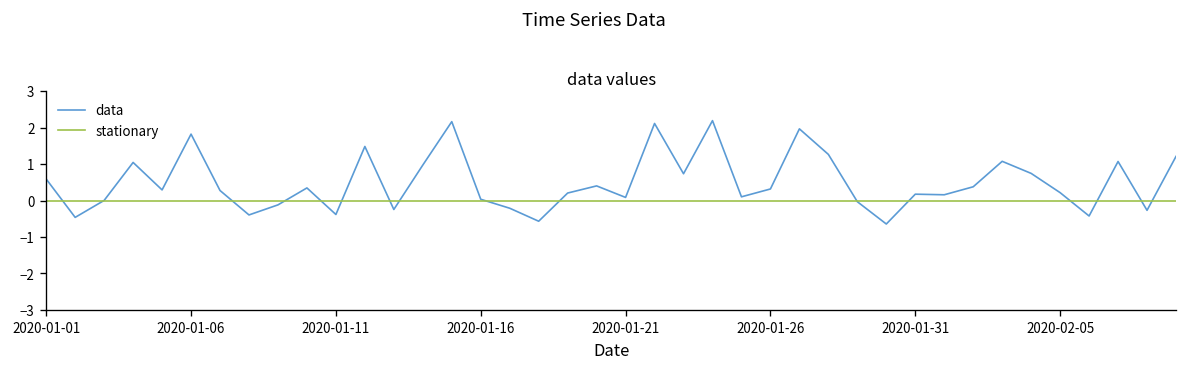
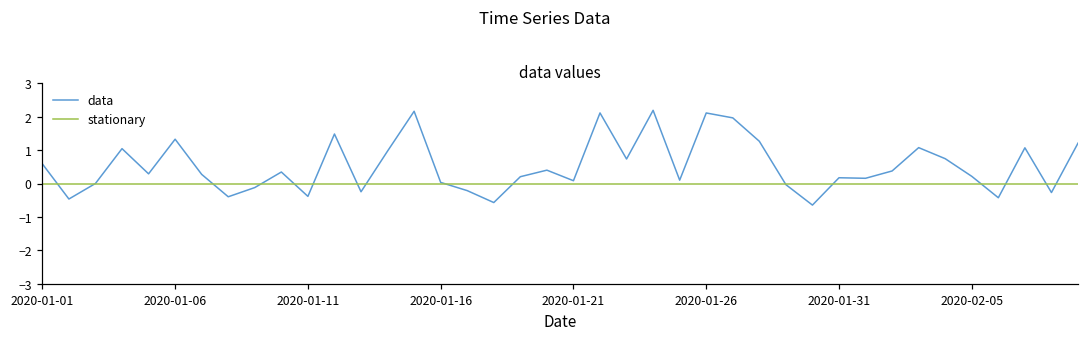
data, 2020-01-06: 1.8 -> 1.3
data, 2020-01-26: 0.3 -> 2.1
